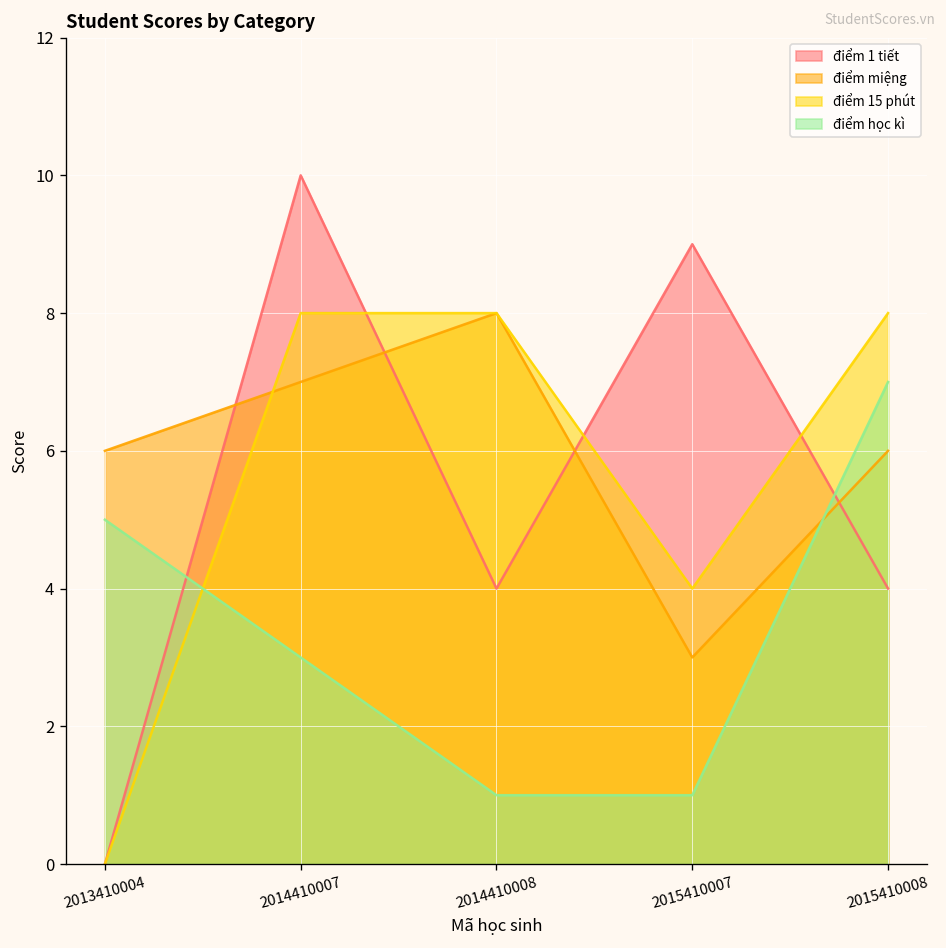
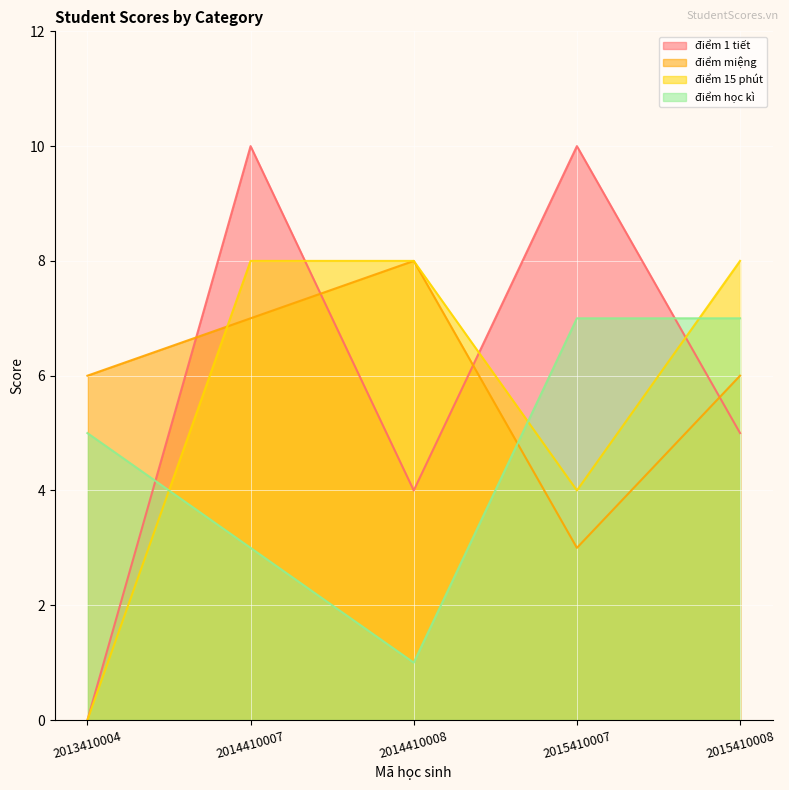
điểm 1 tiết, 2015410007: 9 -> 10
điểm học kì, 2015410007: 1 -> 7
điểm 1 tiết, 2015410008: 4 -> 5
